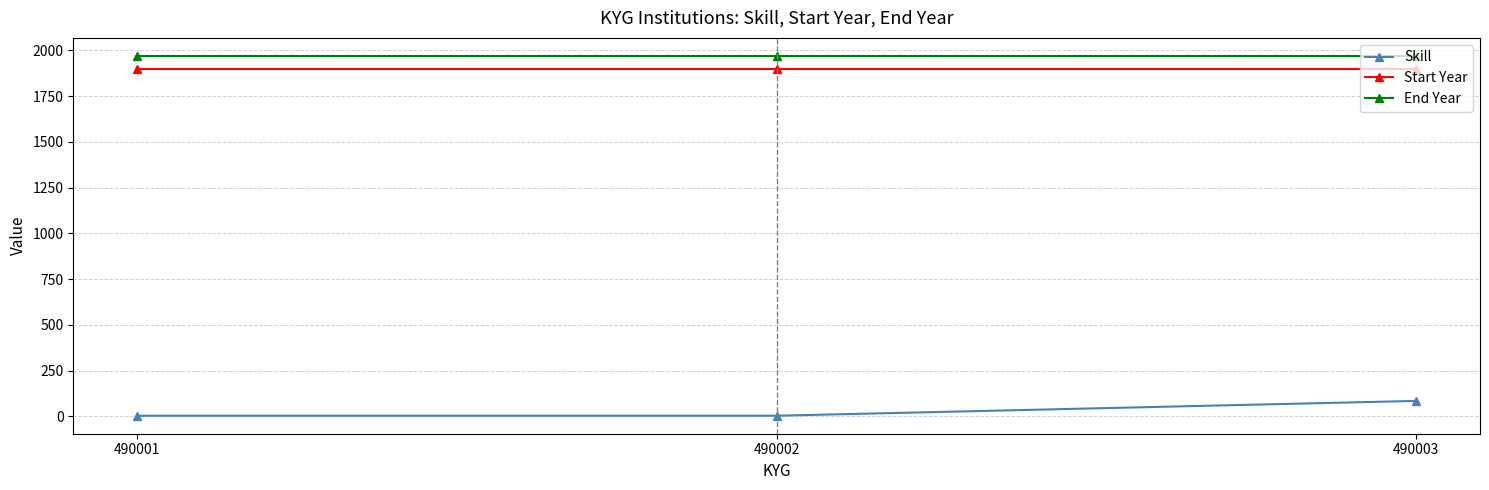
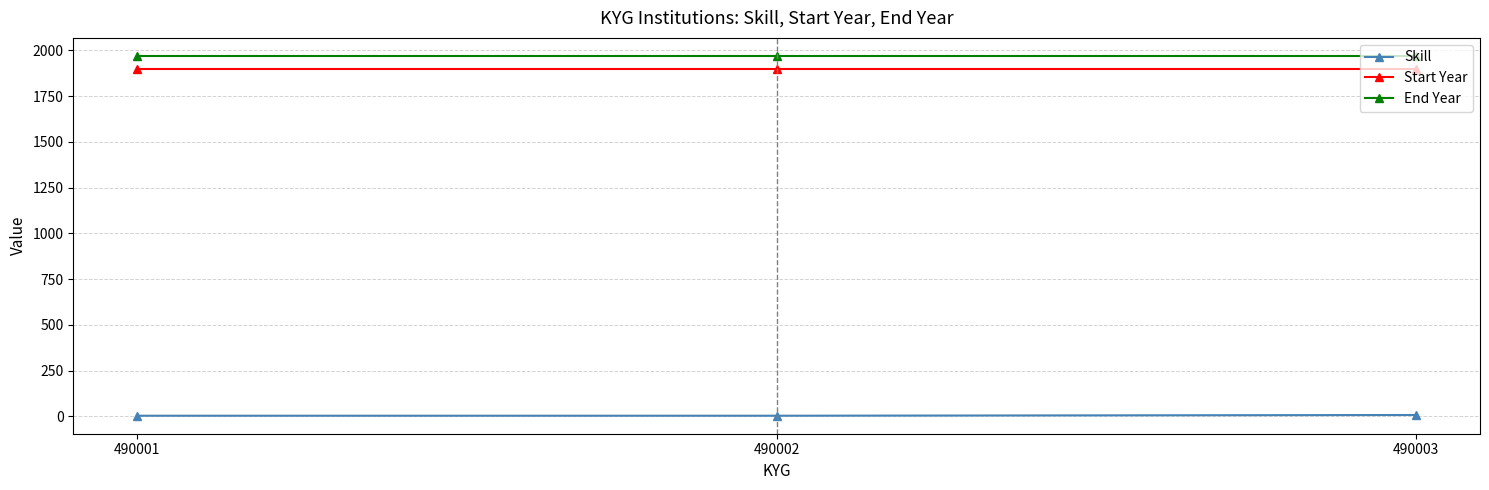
Skill, 490003: 80 -> 10
